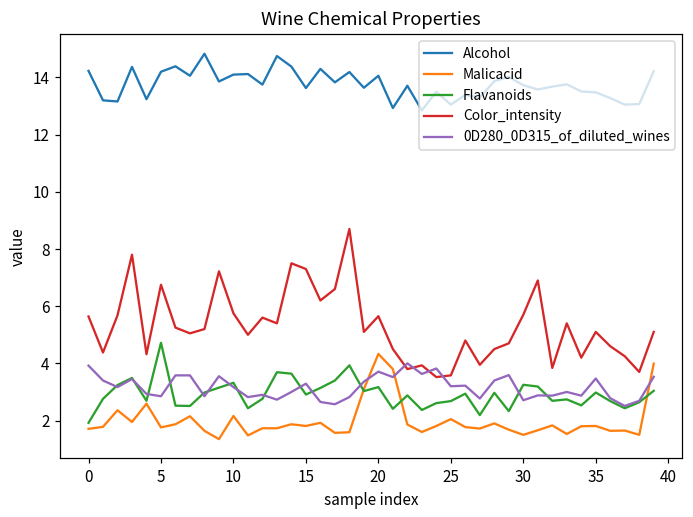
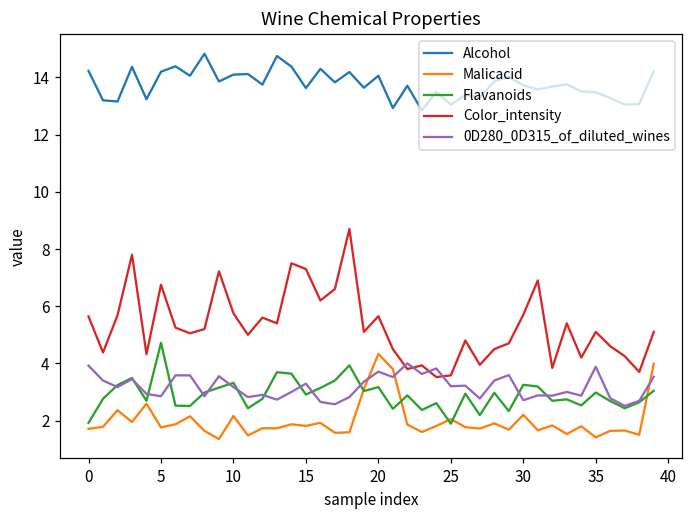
Flavanoids, 25: 2.7 -> 1.9
Malicacid, 30: 1.5 -> 2.2
Malicacid, 35: 1.8 -> 1.4
0D280_0D315_of_diluted_wines, 35: 3.5 -> 3.9
